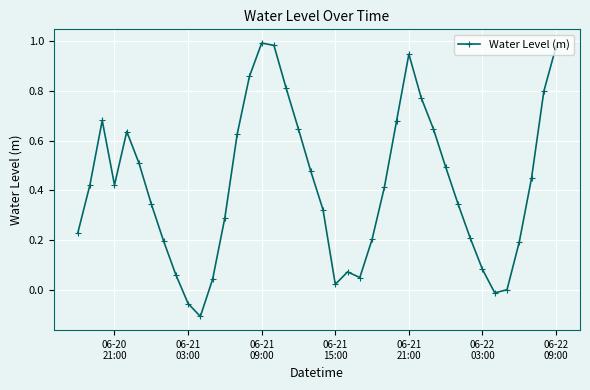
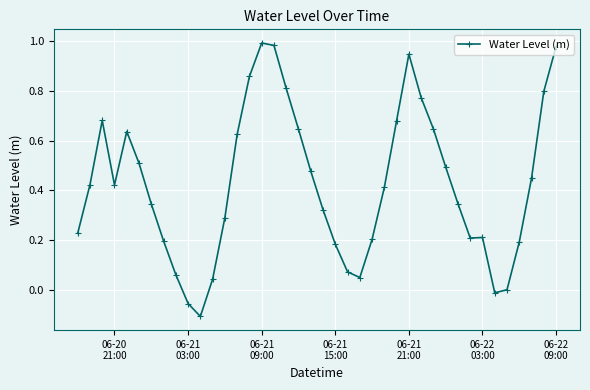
06-21 15:00: 0.02 -> 0.18
06-22 03:00: 0.08 -> 0.21
